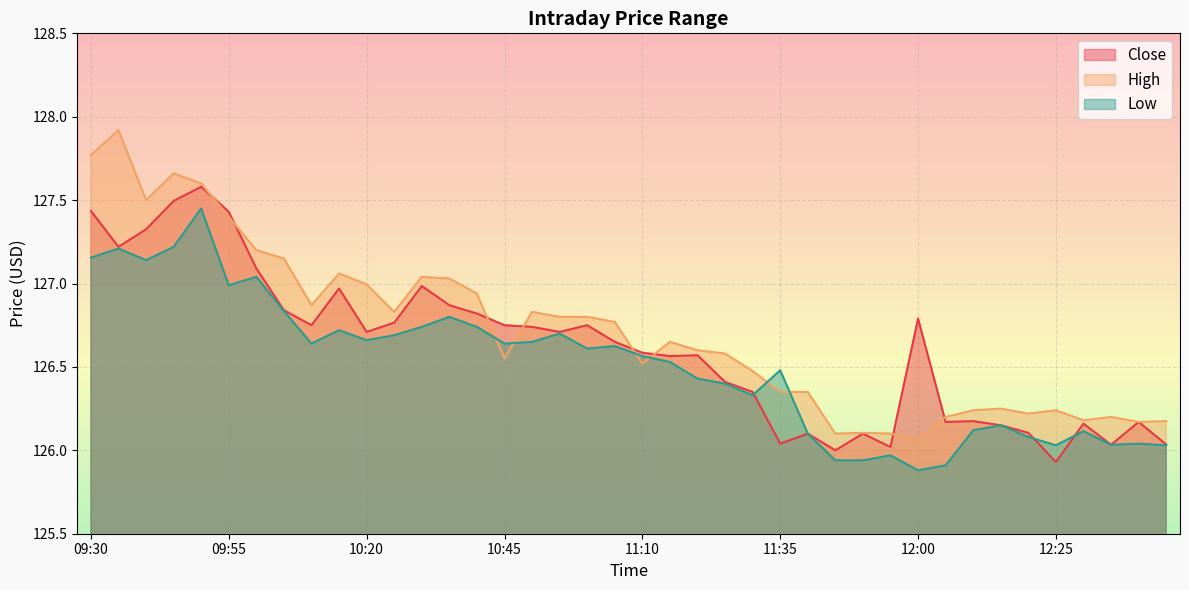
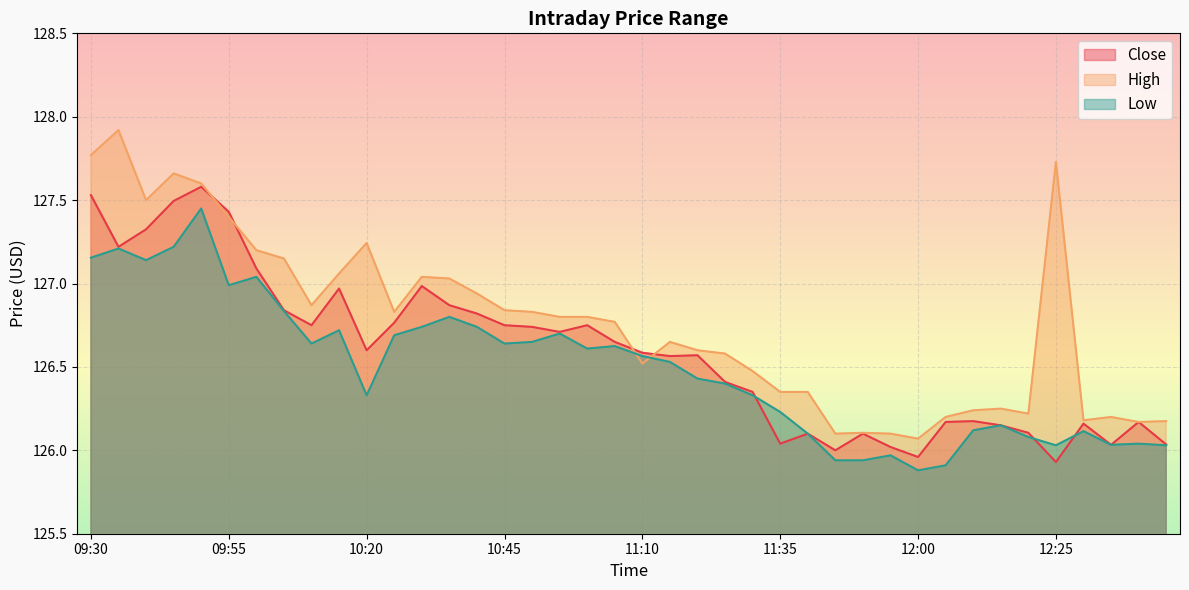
Close, 09:30: 127.44 -> 127.53
Close, 10:20: 126.71 -> 126.60
High, 10:20: 127.00 -> 127.24
Low, 10:20: 126.66 -> 126.33
High, 10:45: 126.55 -> 126.84
Low, 11:35: 126.48 -> 126.23
Close, 12:00: 126.79 -> 125.96
High, 12:25: 126.24 -> 127.73
